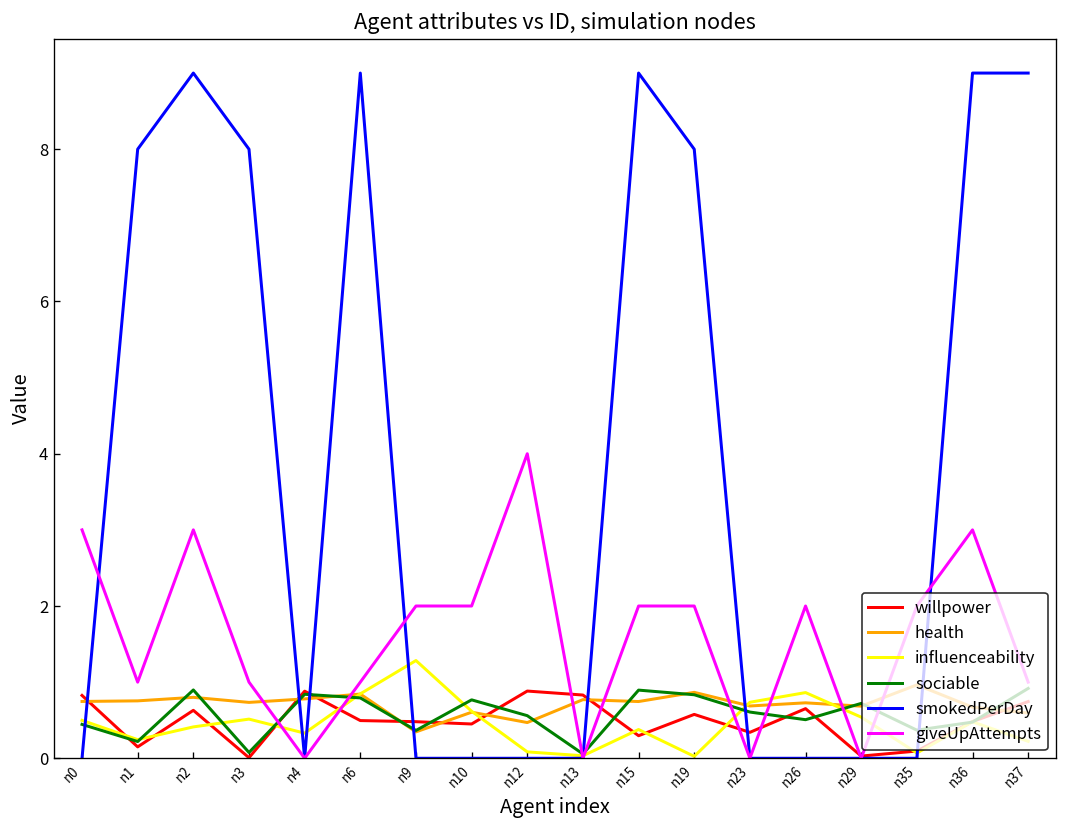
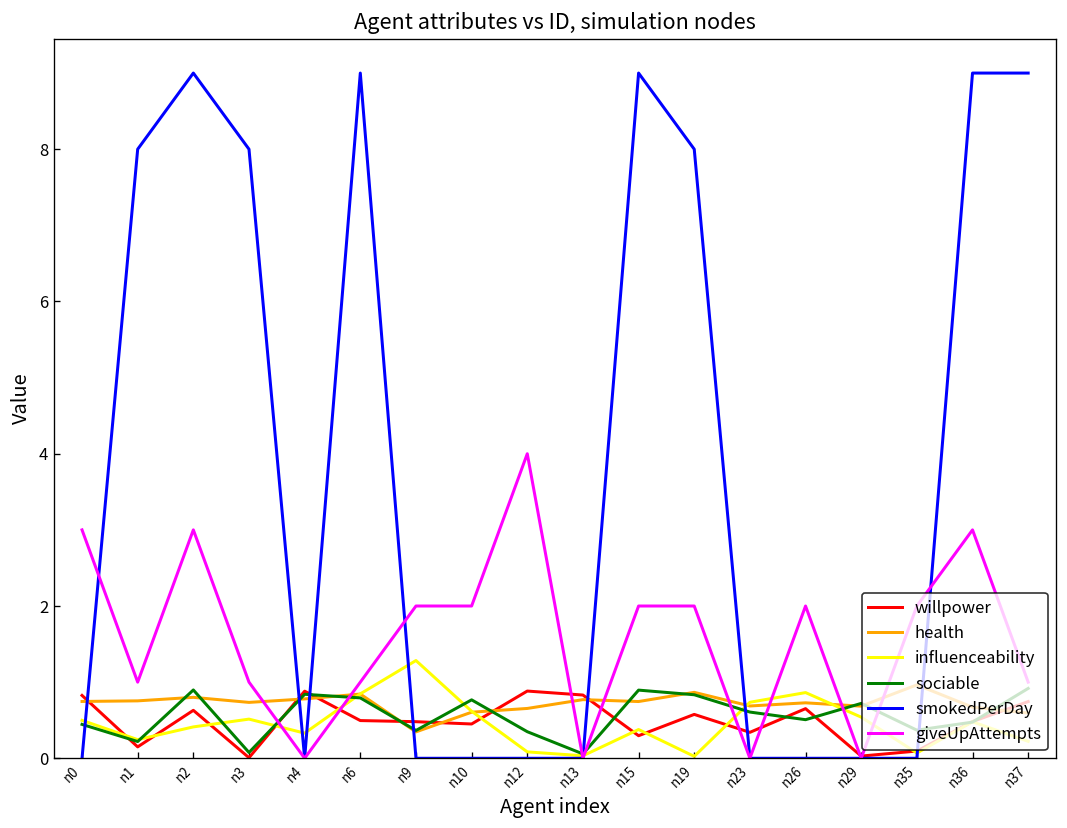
health, n12: 0.5 -> 0.7
sociable, n12: 0.6 -> 0.3
